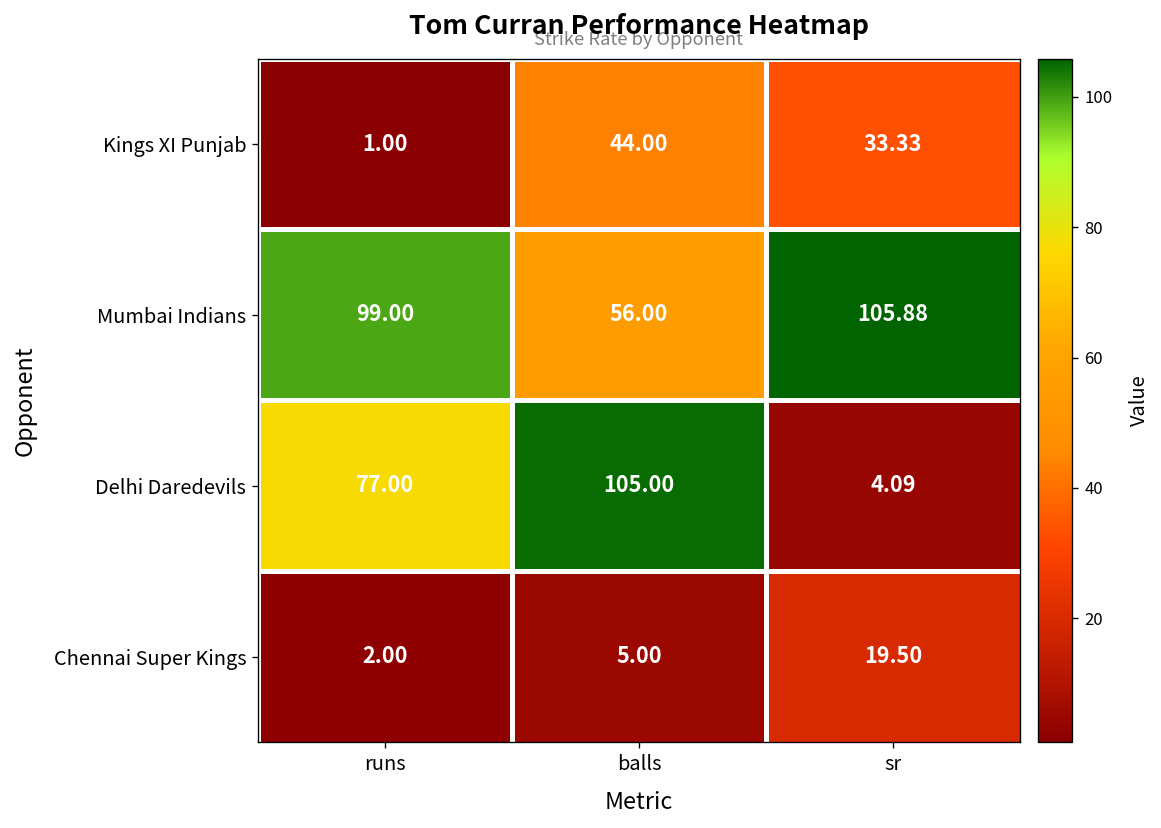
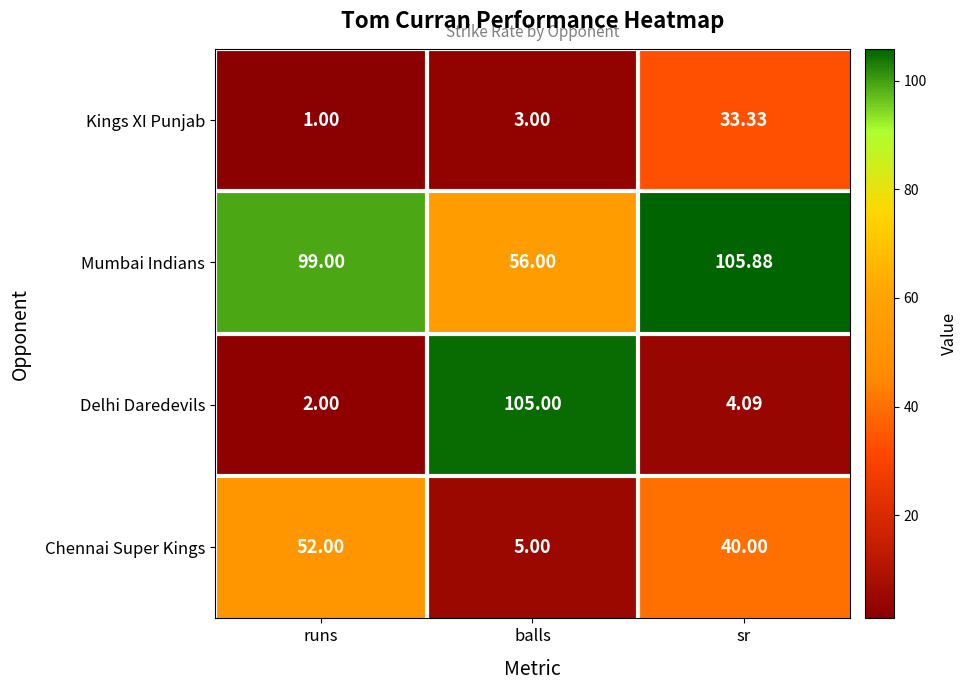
Kings XI Punjab, balls: 44.00 -> 3.00
Delhi Daredevils, runs: 77.00 -> 2.00
Chennai Super Kings, runs: 2.00 -> 52.00
Chennai Super Kings, sr: 19.50 -> 40.00
